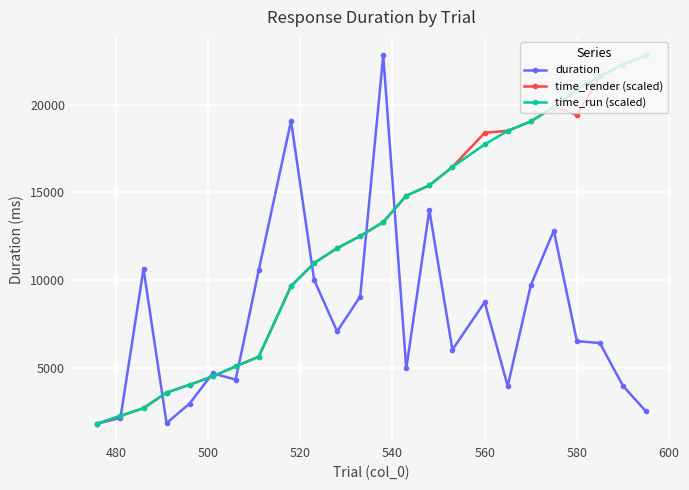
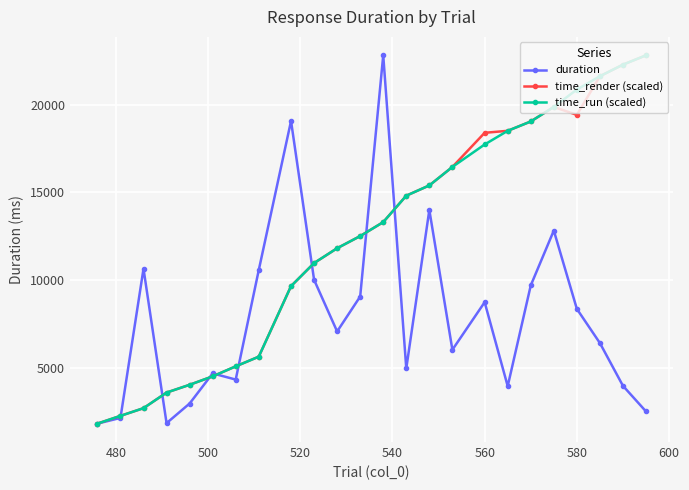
duration, 580: 6500 -> 8400
